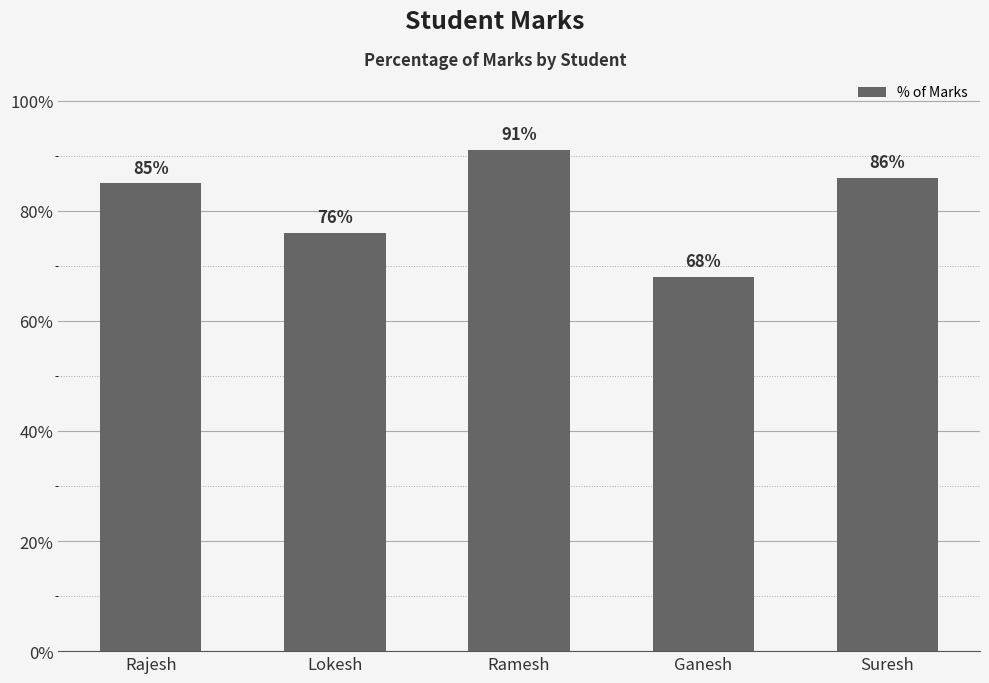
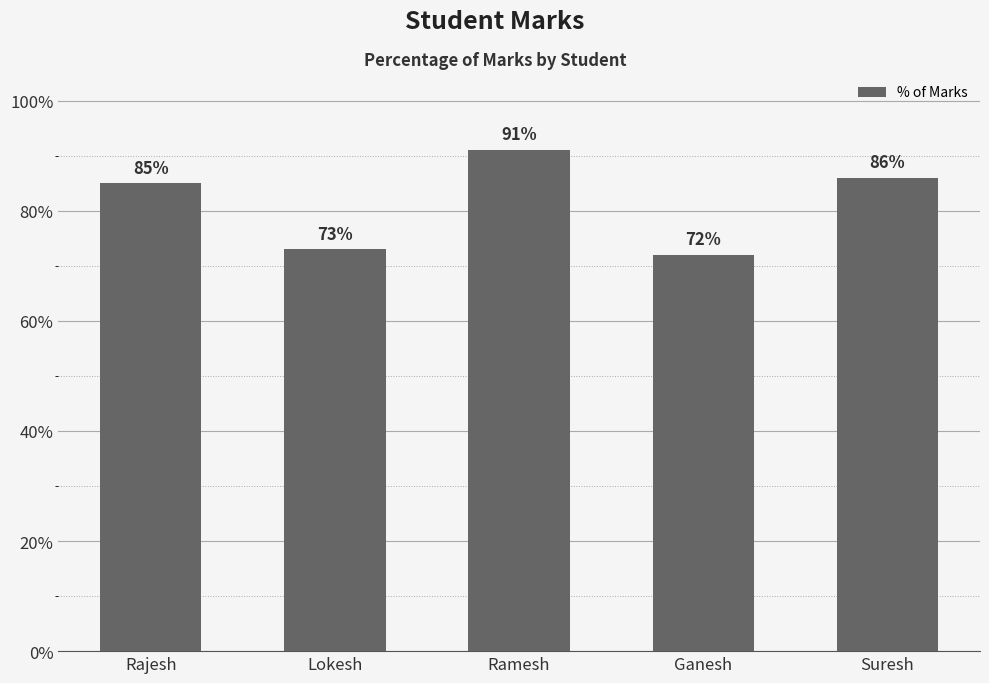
Lokesh: 76% -> 73%
Ganesh: 68% -> 72%
